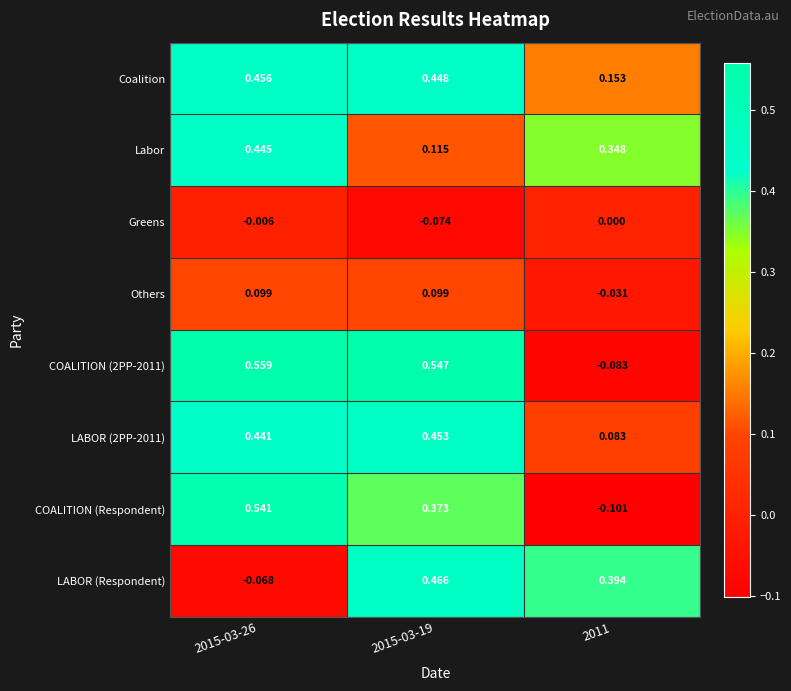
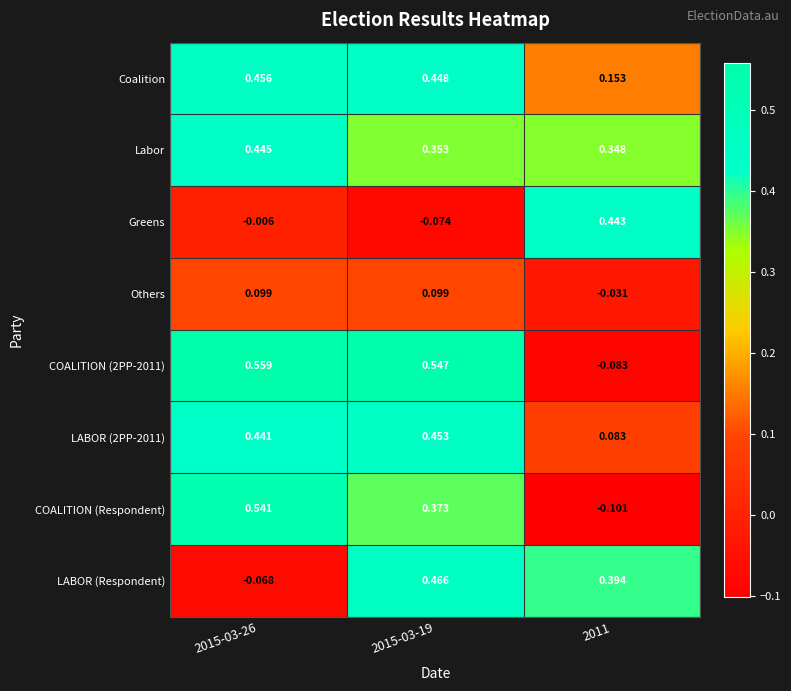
Labor, 2015-03-19: 0.115 -> 0.353
Greens, 2011: 0.000 -> 0.443
